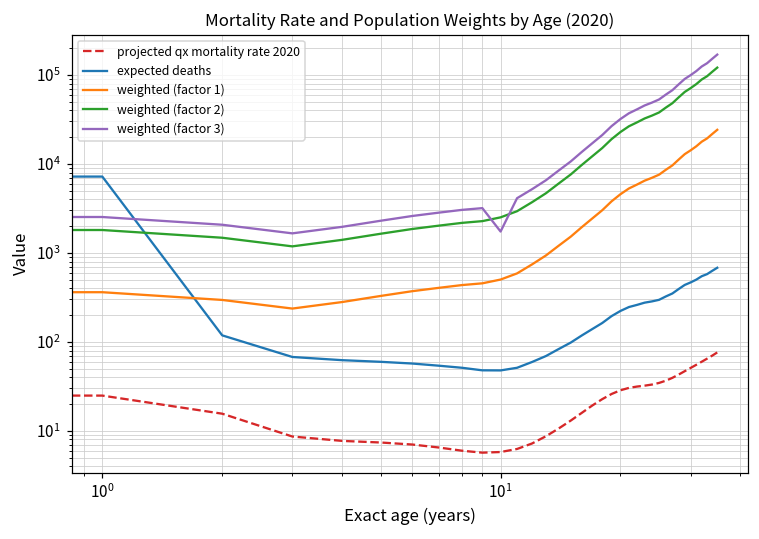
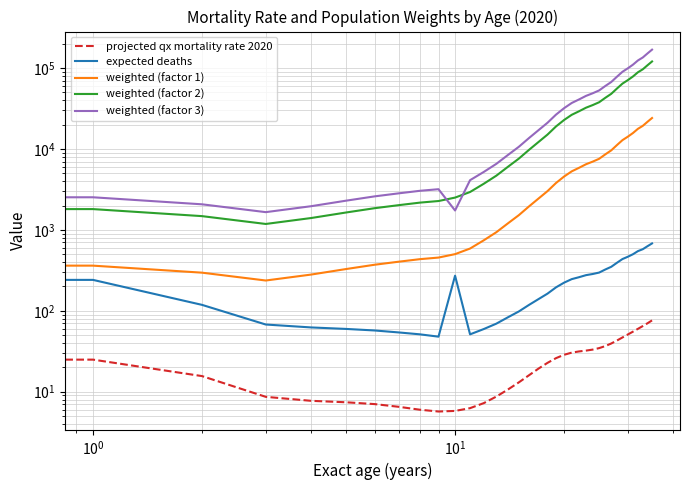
expected deaths, 10^0: 7000 -> 240
expected deaths, 10^1: 50 -> 270
